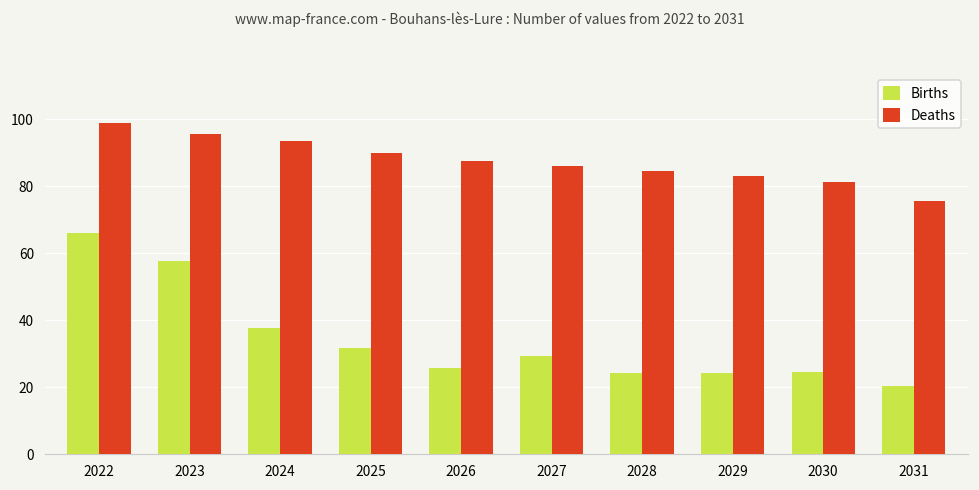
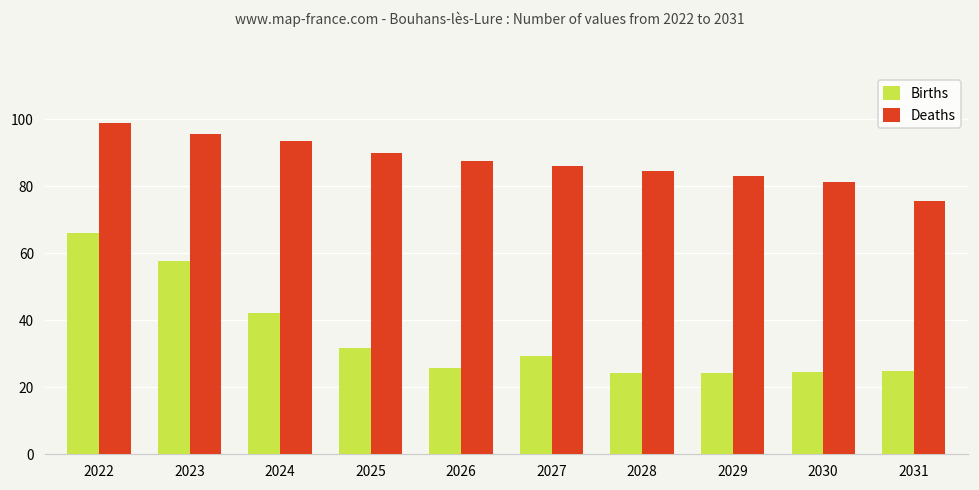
Births, 2024: 38 -> 42
Births, 2031: 20 -> 25
